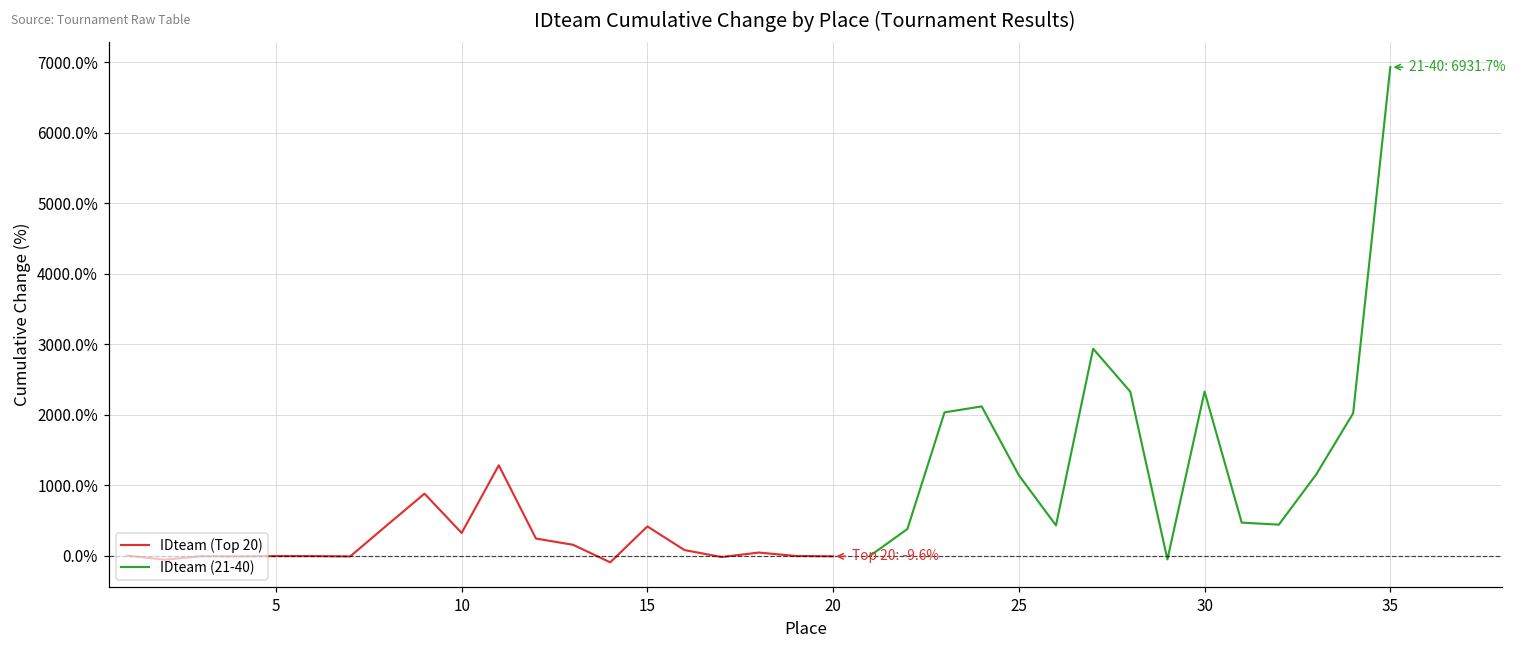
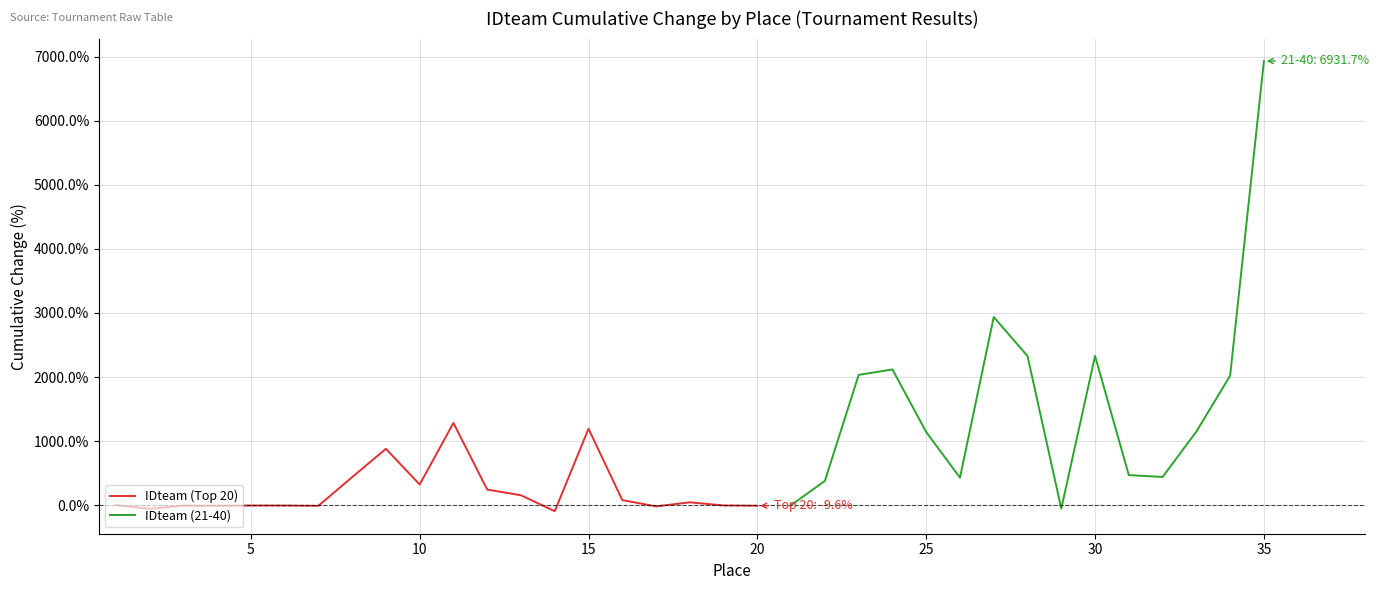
IDteam (Top 20), 15: 400% -> 1200%
